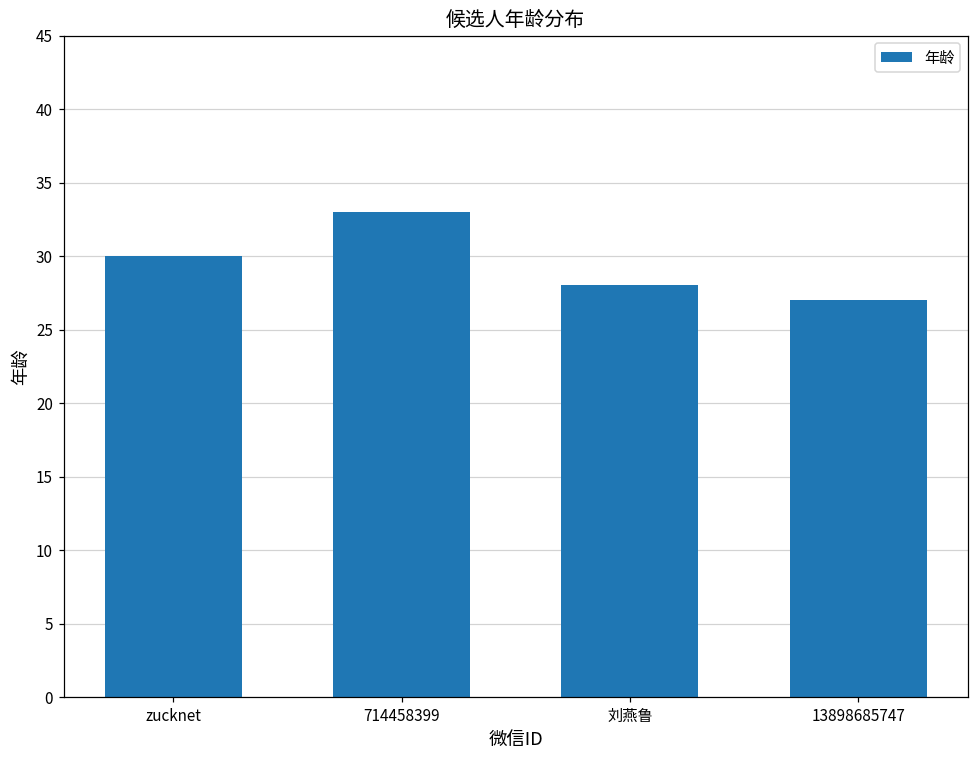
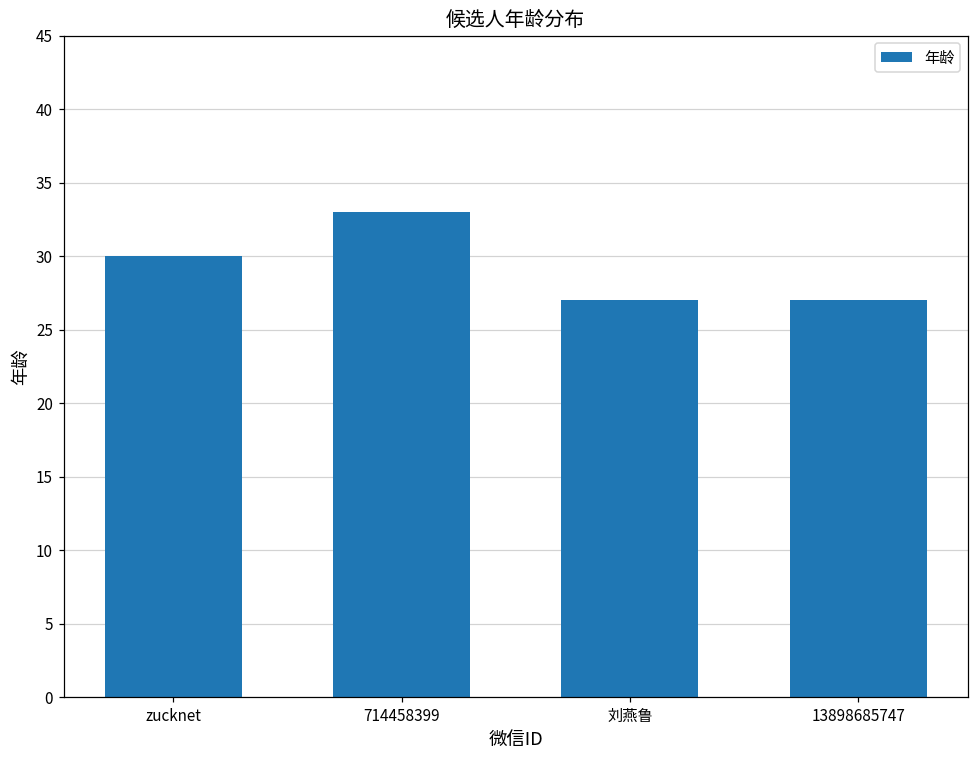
刘燕鲁: 28 -> 27
